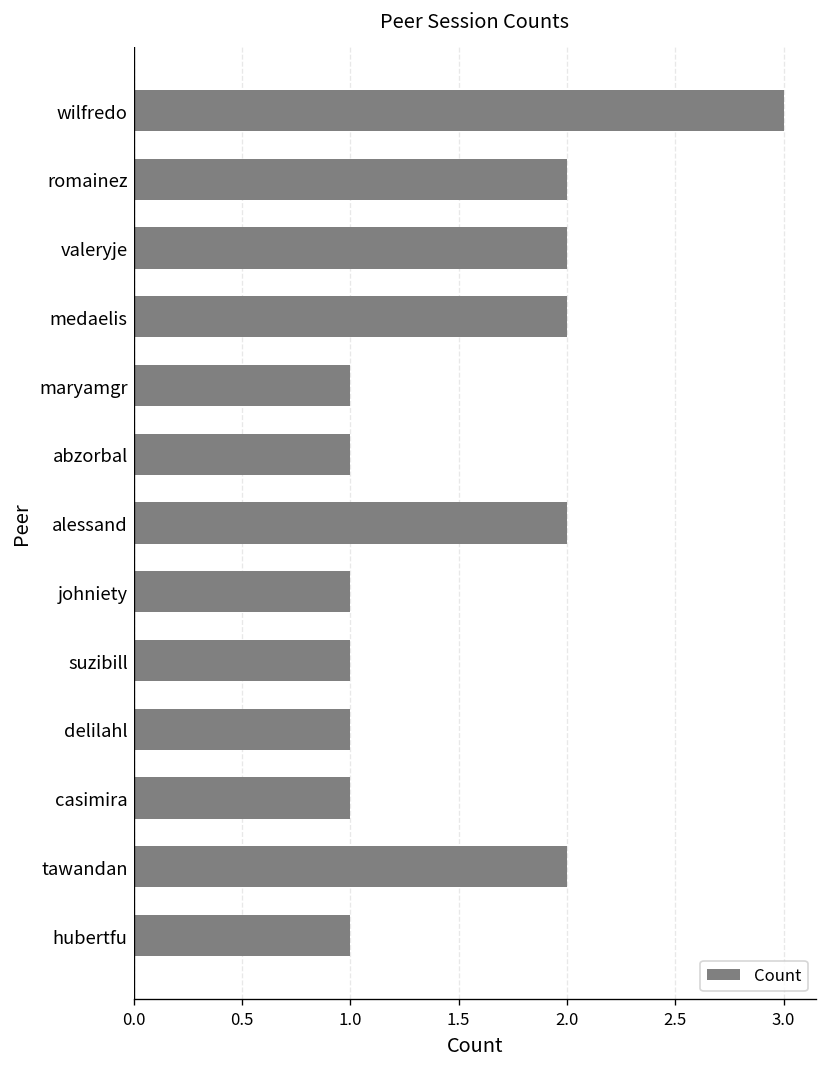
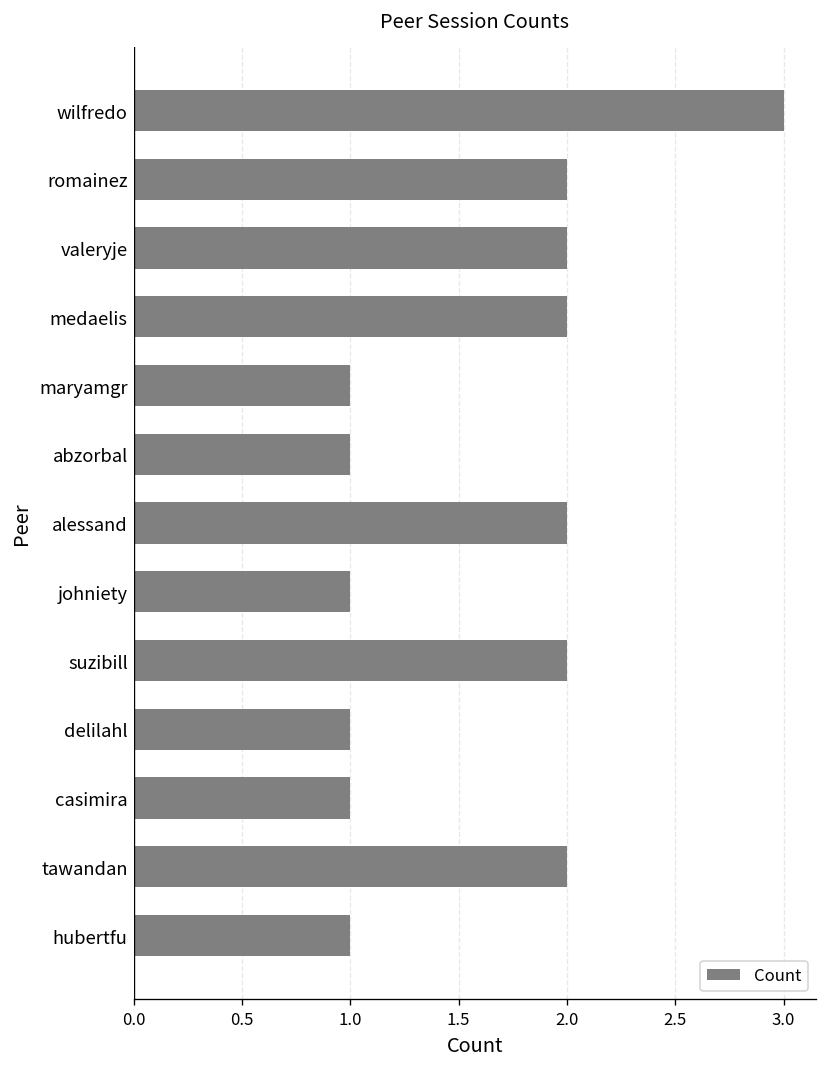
suzibill: 1 -> 2
